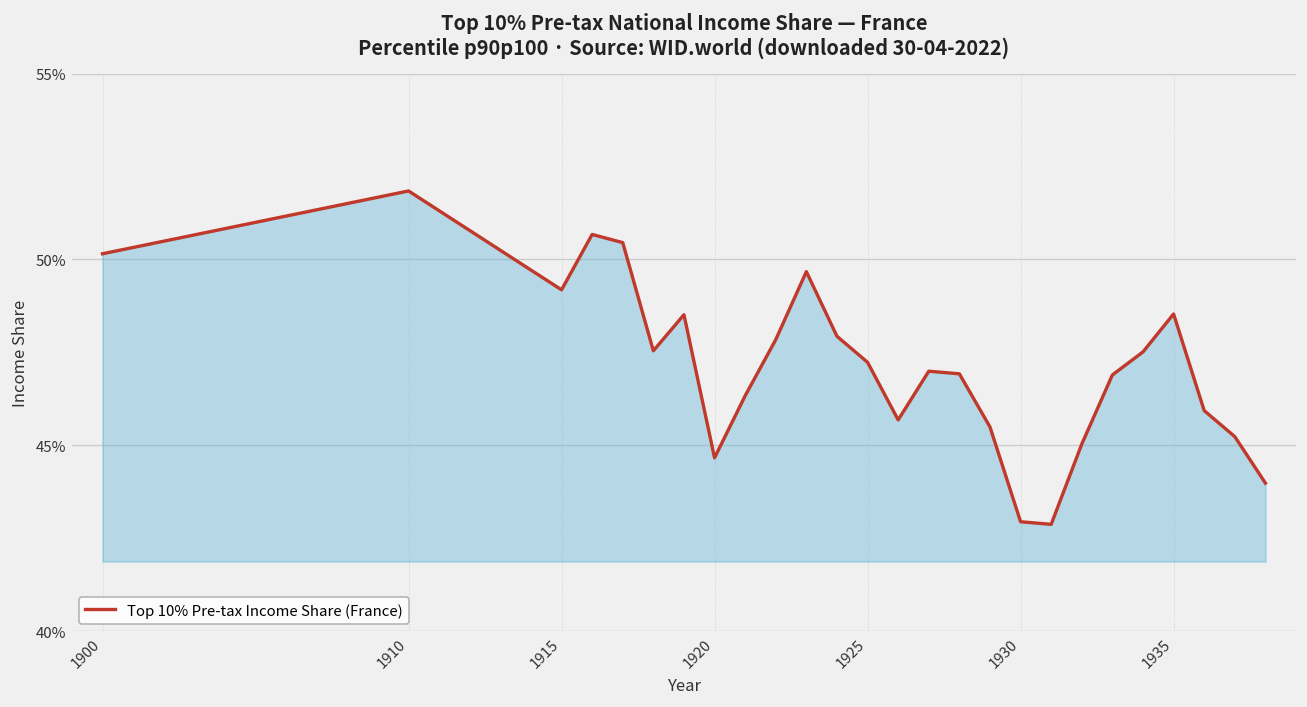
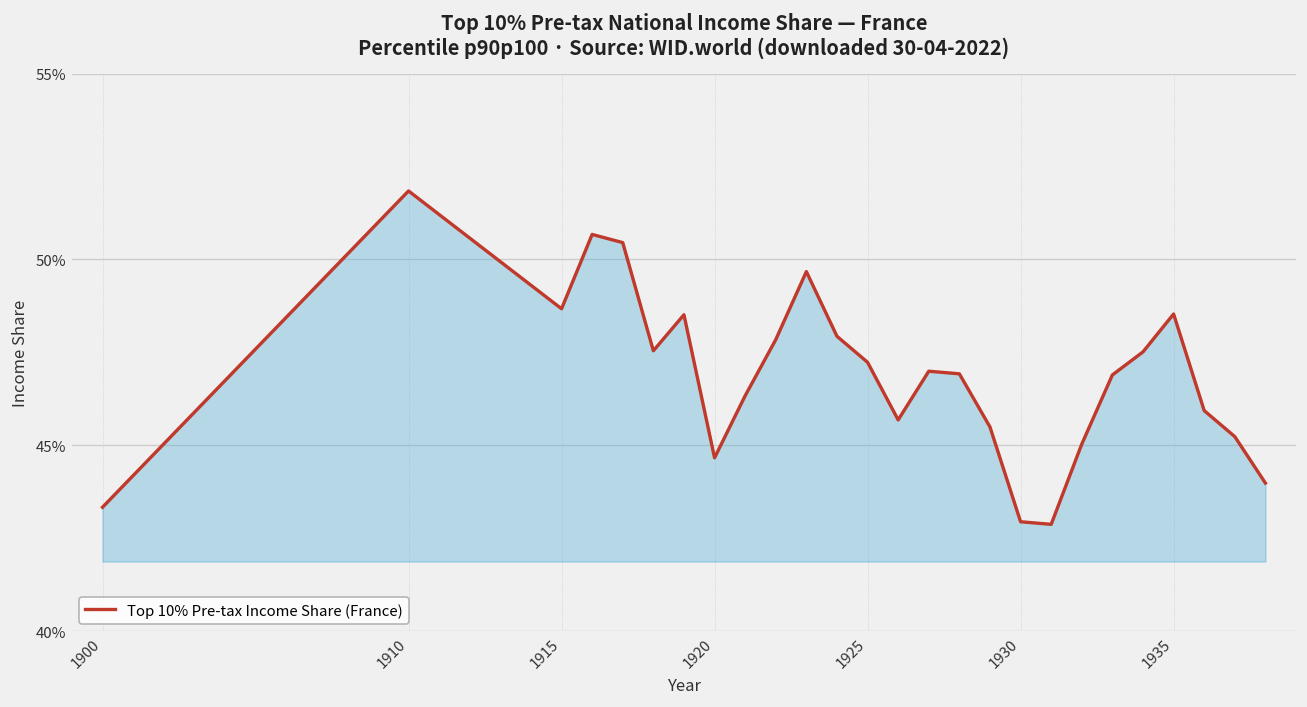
1900: 50.1% -> 43.3%
1915: 49.2% -> 48.7%
